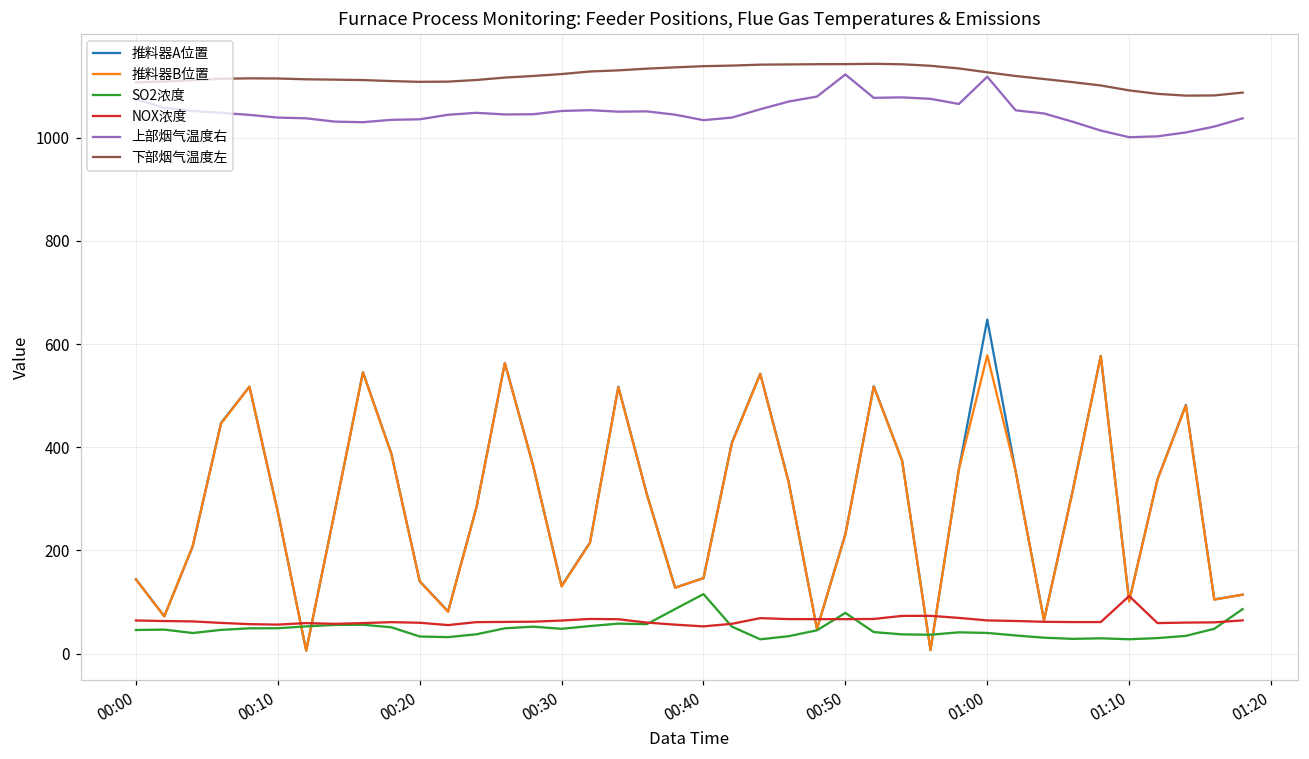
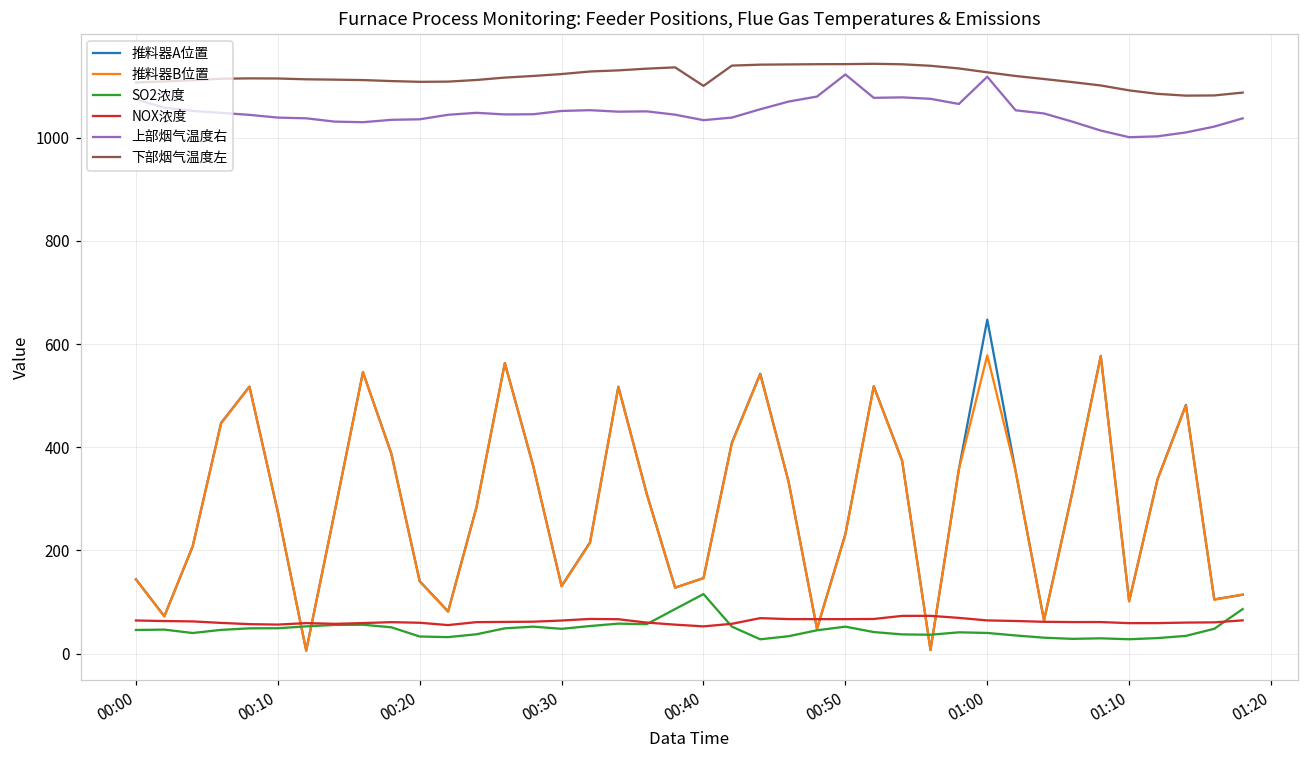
下部烟气温度左, 00:40: 1140 -> 1100
SO2浓度, 00:50: 80 -> 50
NOX浓度, 01:10: 110 -> 60
